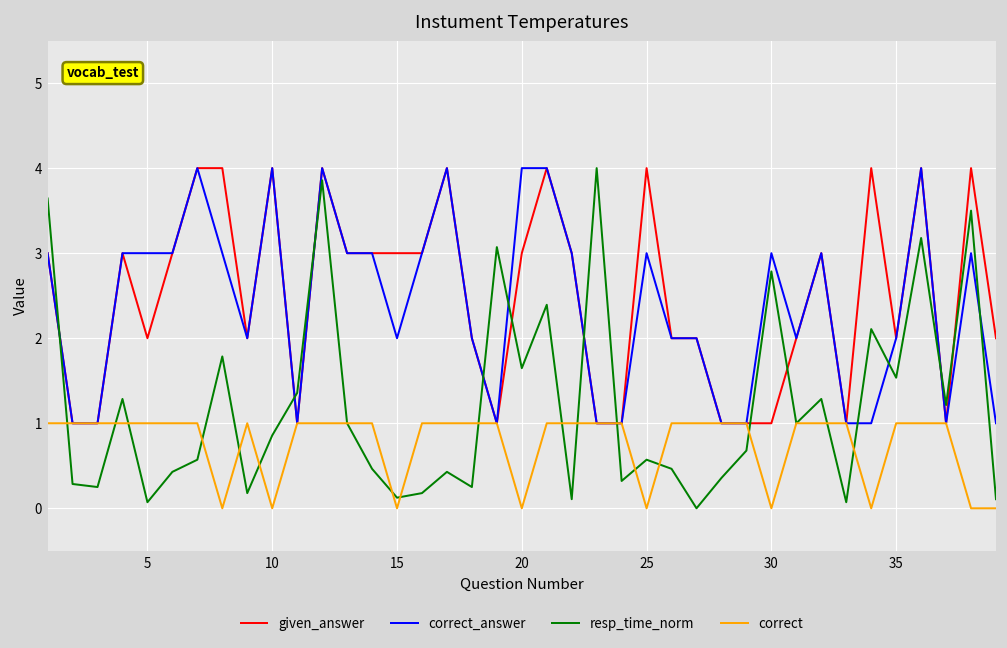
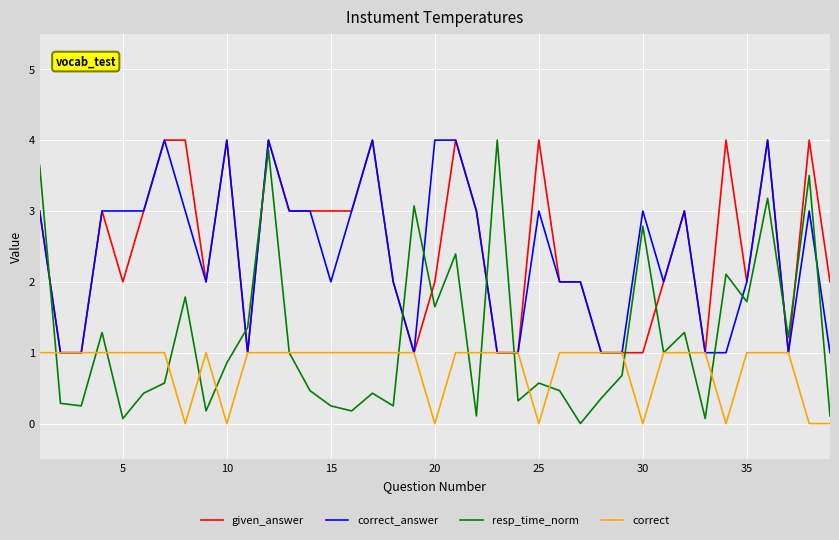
resp_time_norm, 15: 0.1 -> 0.3
correct, 15: 0 -> 1
given_answer, 20: 3 -> 2
resp_time_norm, 35: 1.5 -> 1.7
